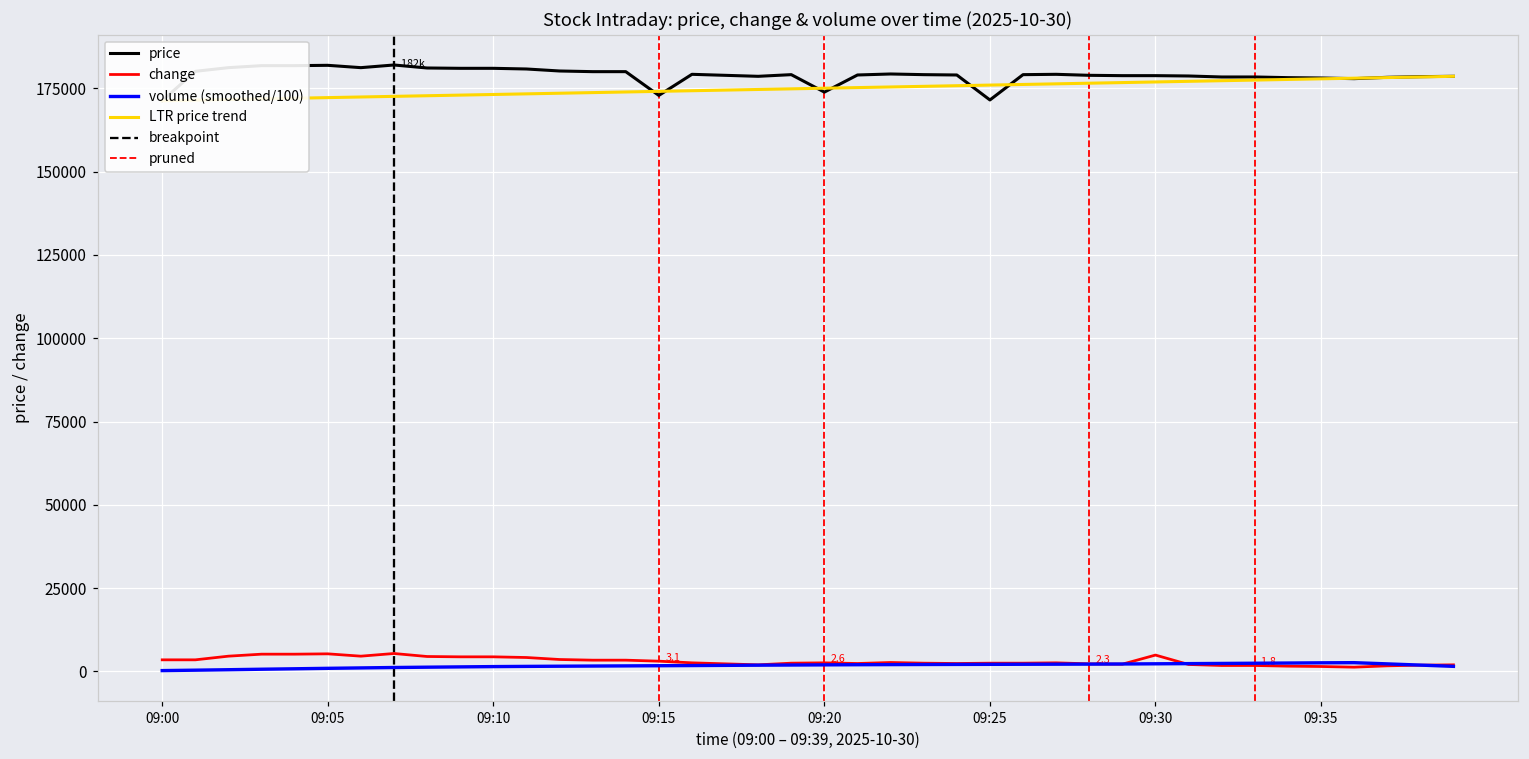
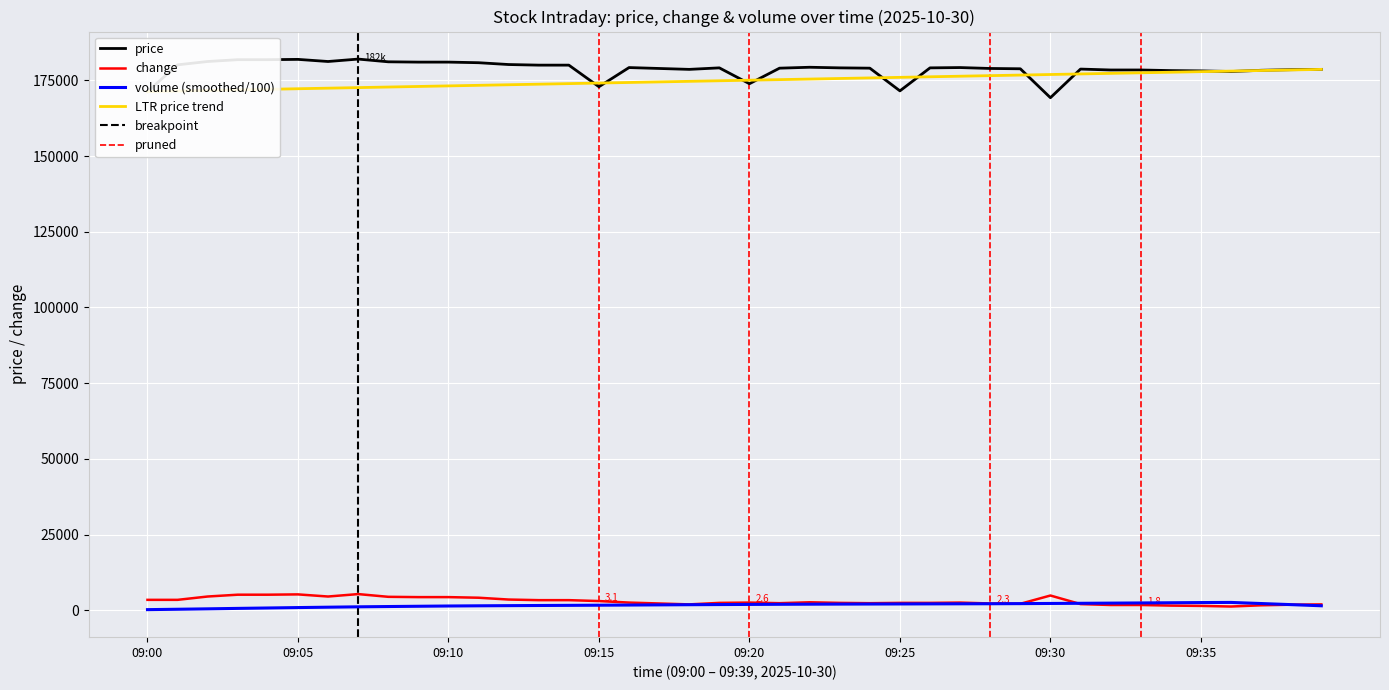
price, 09:30: 179000 -> 169000
